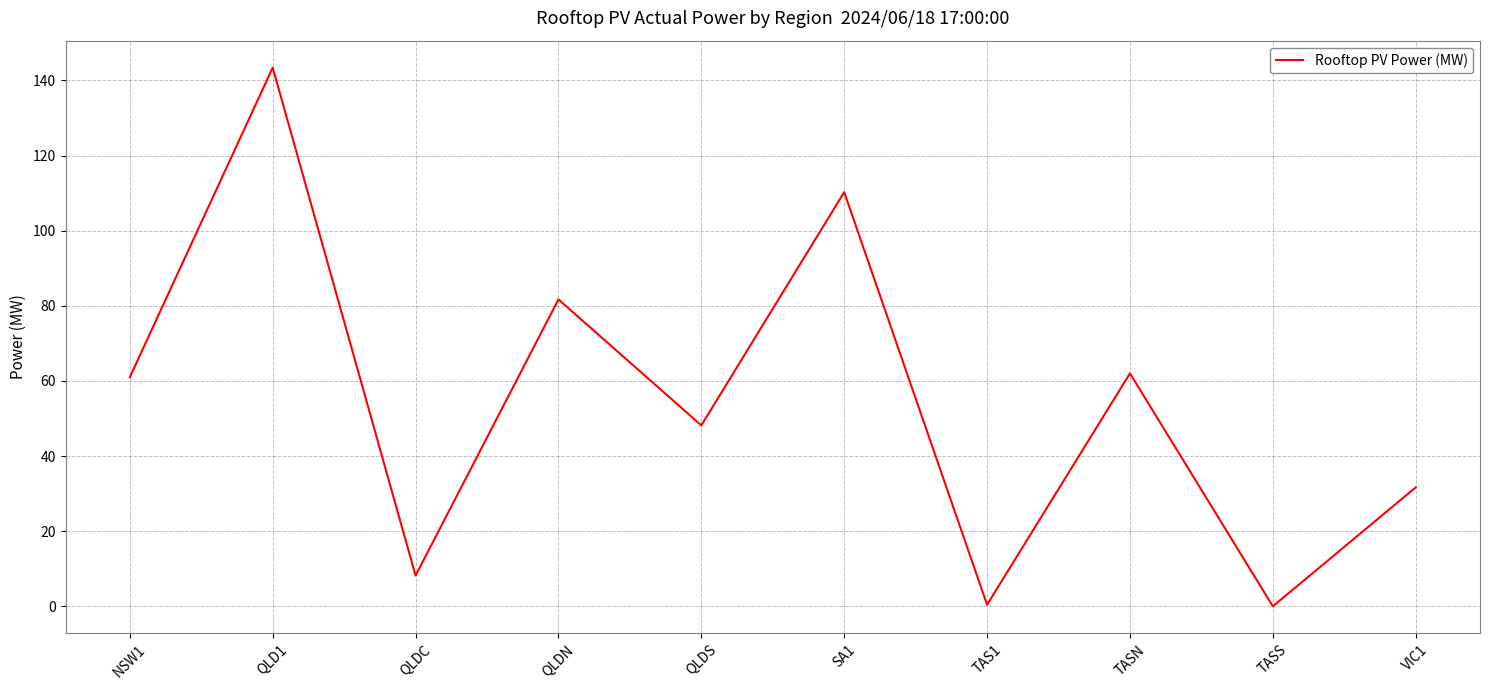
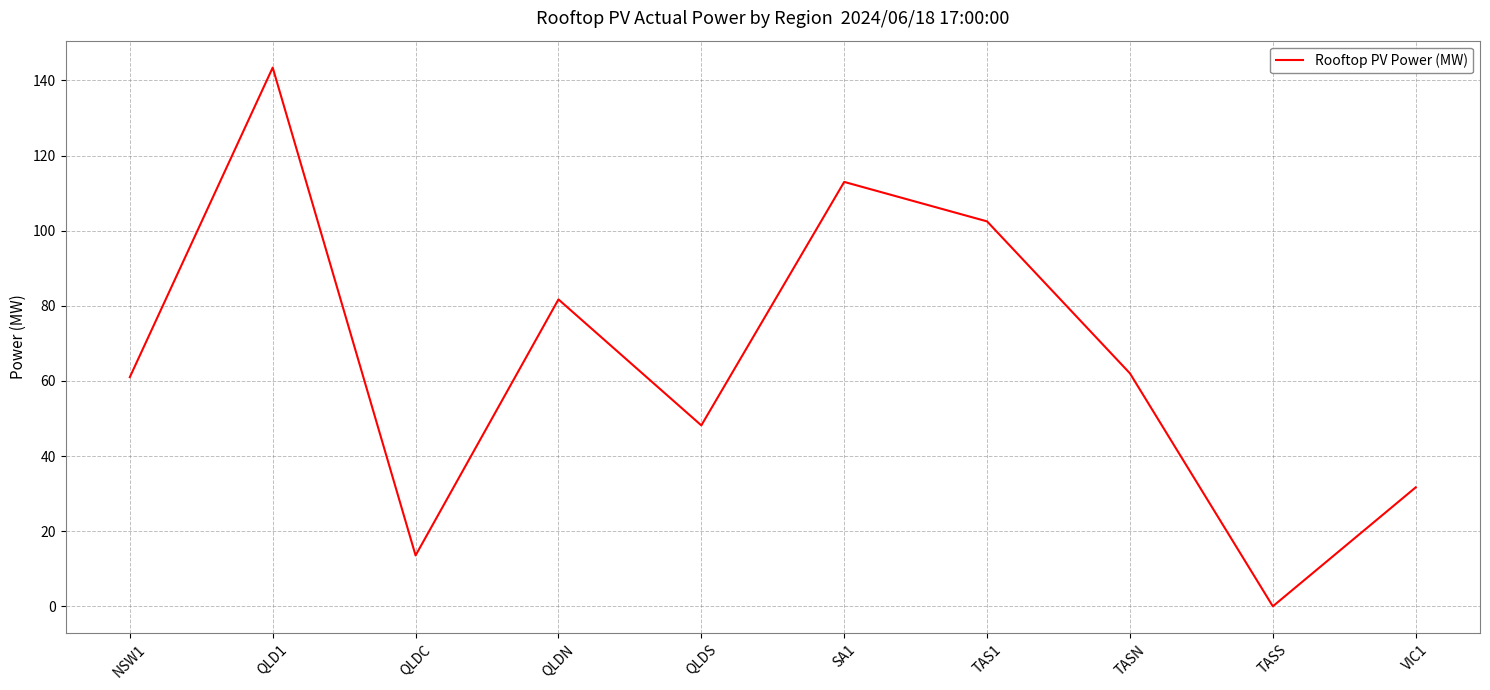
QLDC: 8 -> 14
SA1: 110 -> 113
TAS1: 0 -> 102
